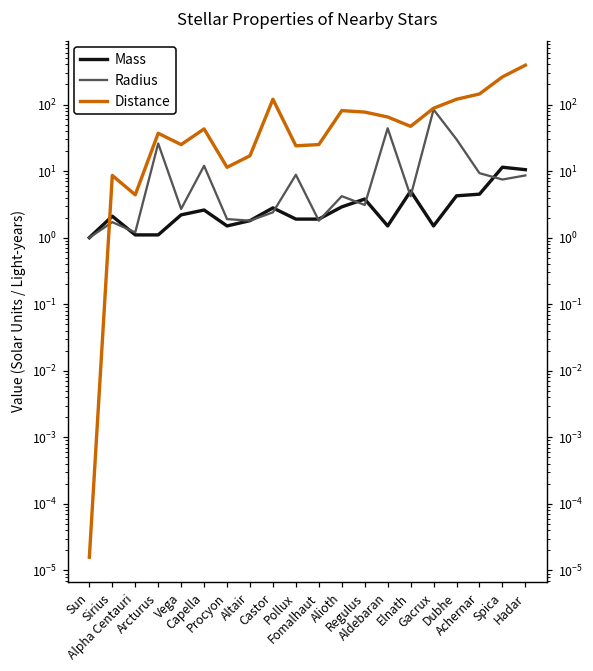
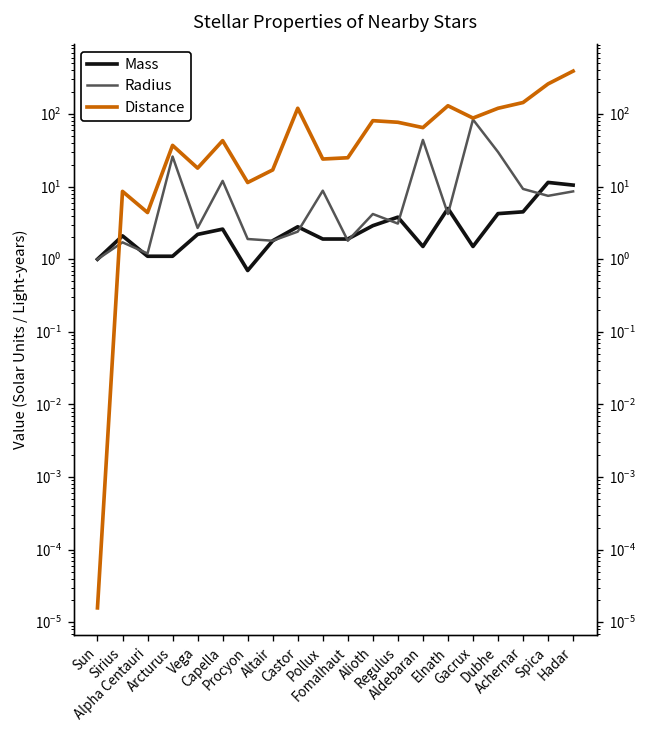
Distance, Vega: 25 -> 18
Mass, Procyon: 1.5 -> 0.7
Distance, Elnath: 50 -> 130
